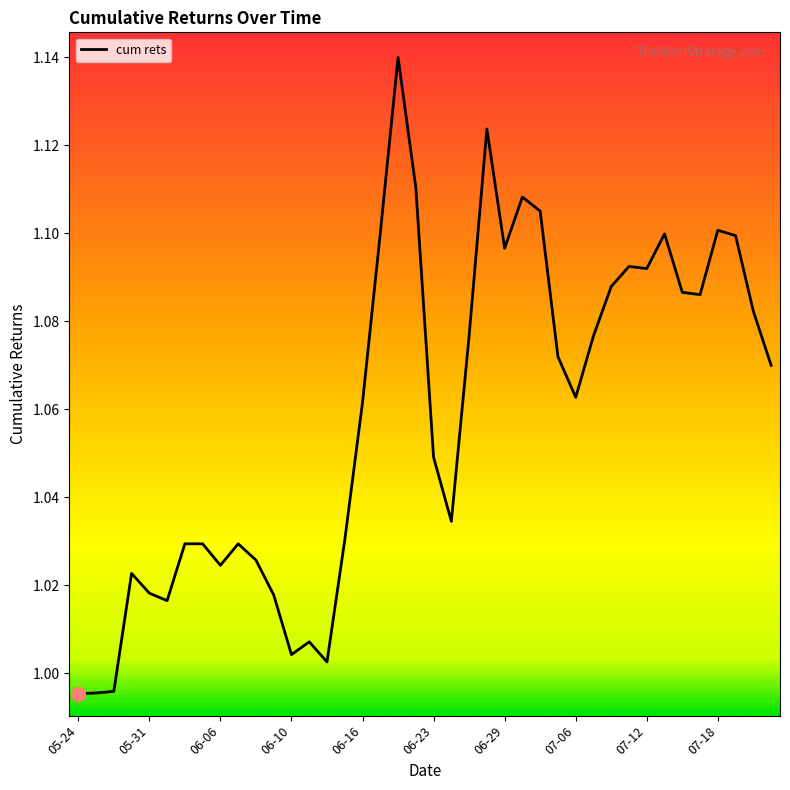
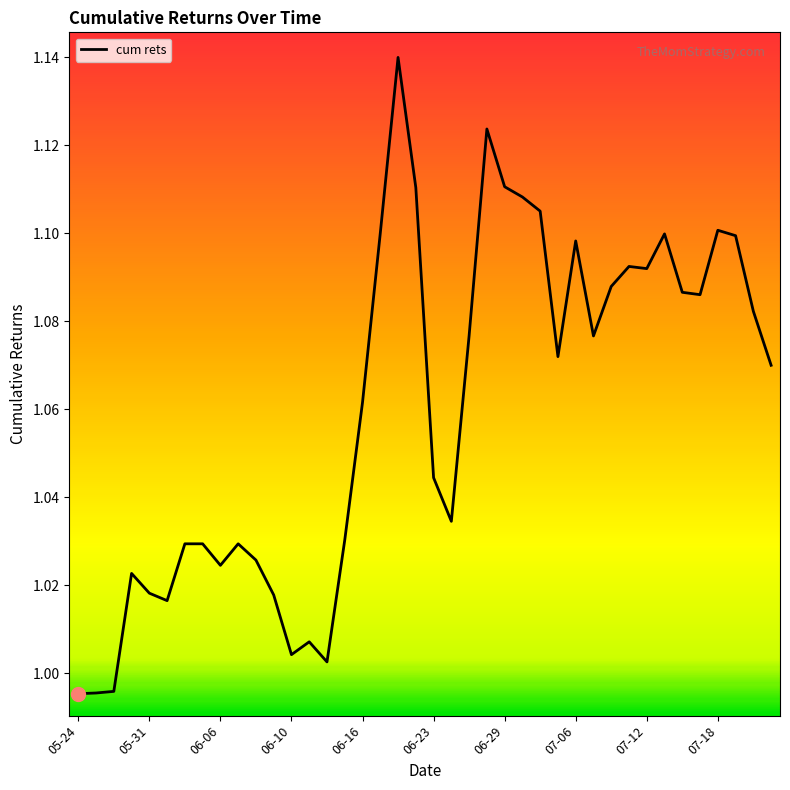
cum rets, 06-23: 1.049 -> 1.044
cum rets, 06-29: 1.097 -> 1.111
cum rets, 07-06: 1.063 -> 1.098
